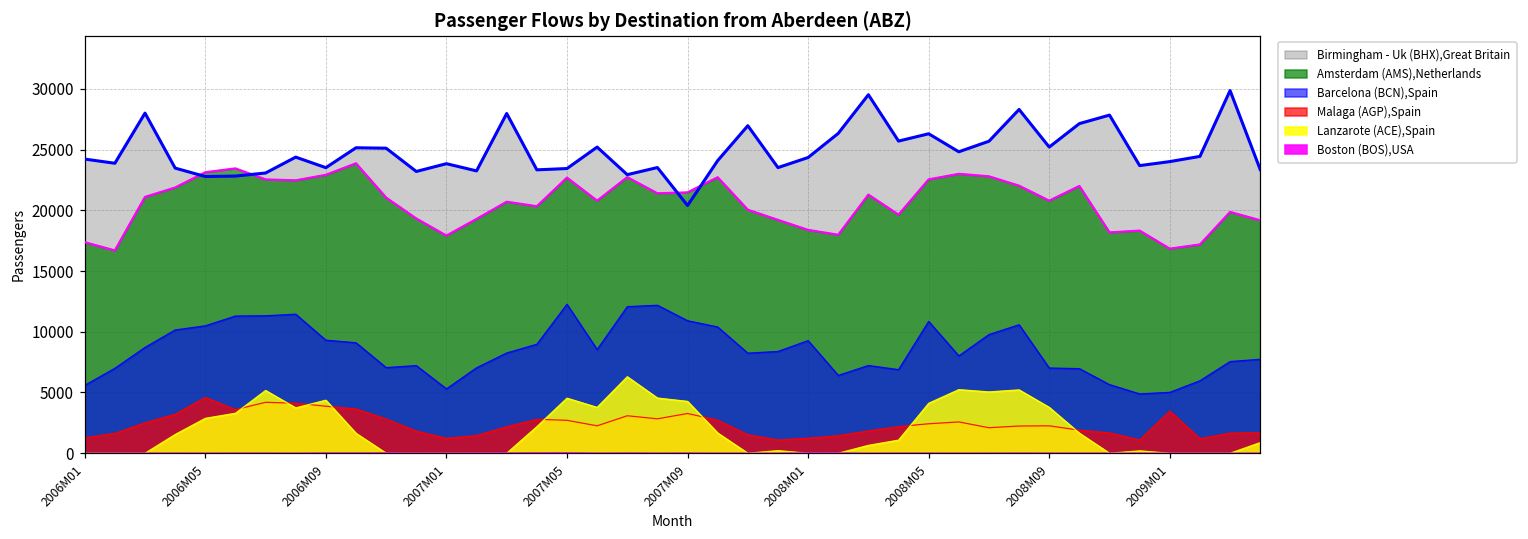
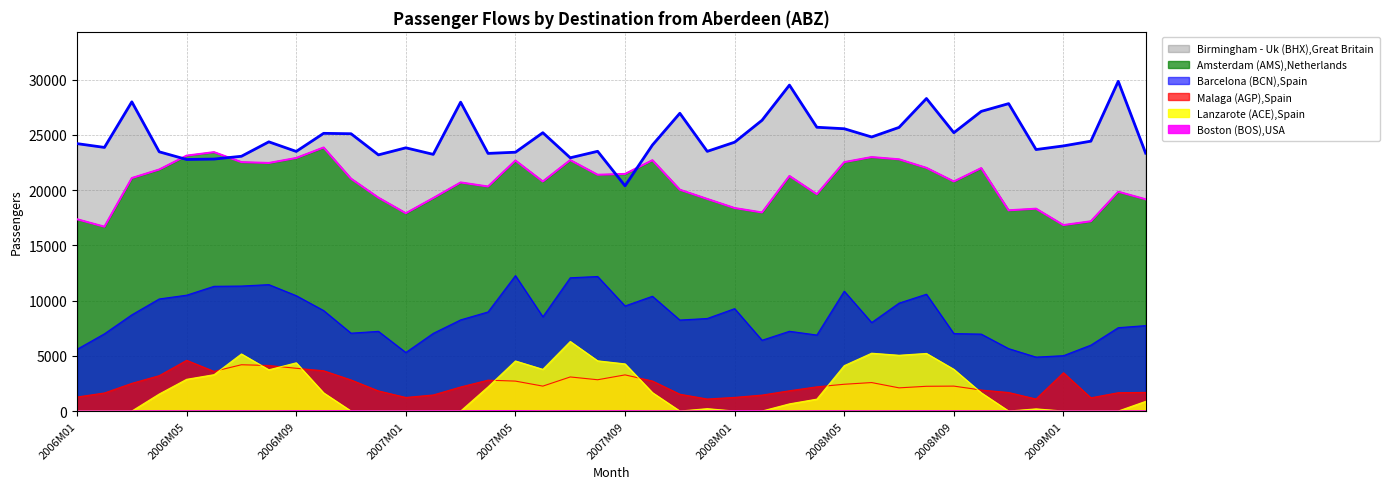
Barcelona (BCN),Spain, 2006M09: 9300 -> 10400
Barcelona (BCN),Spain, 2007M09: 10900 -> 9500
Birmingham - Uk (BHX),Great Britain, 2008M05: 26300 -> 25600
